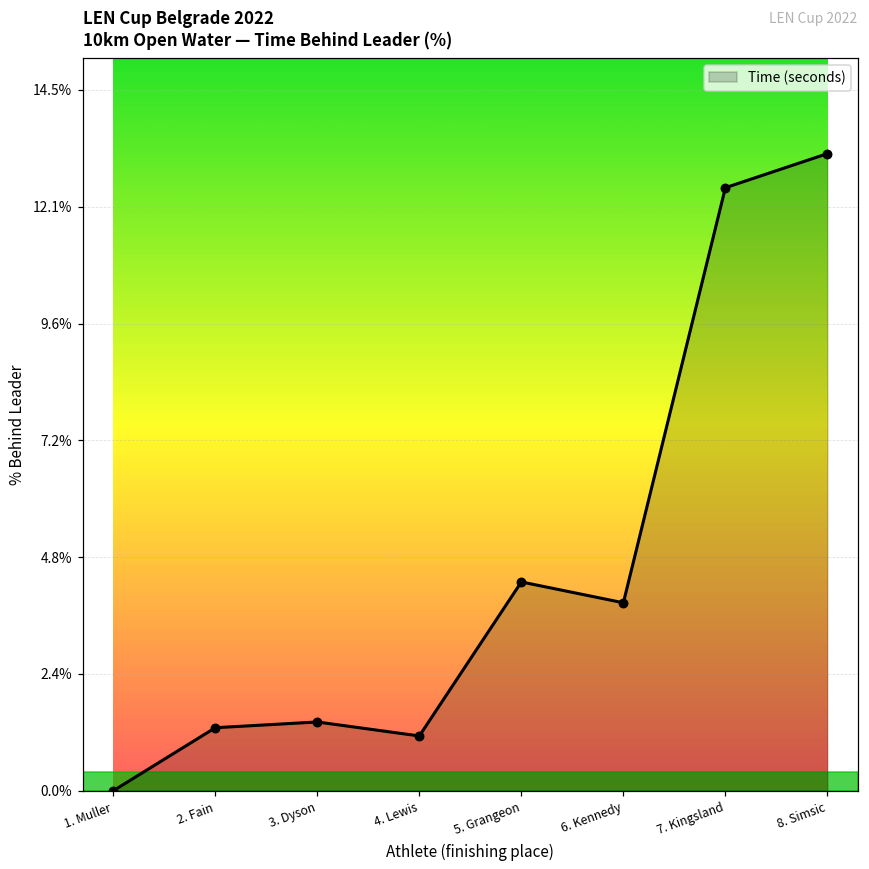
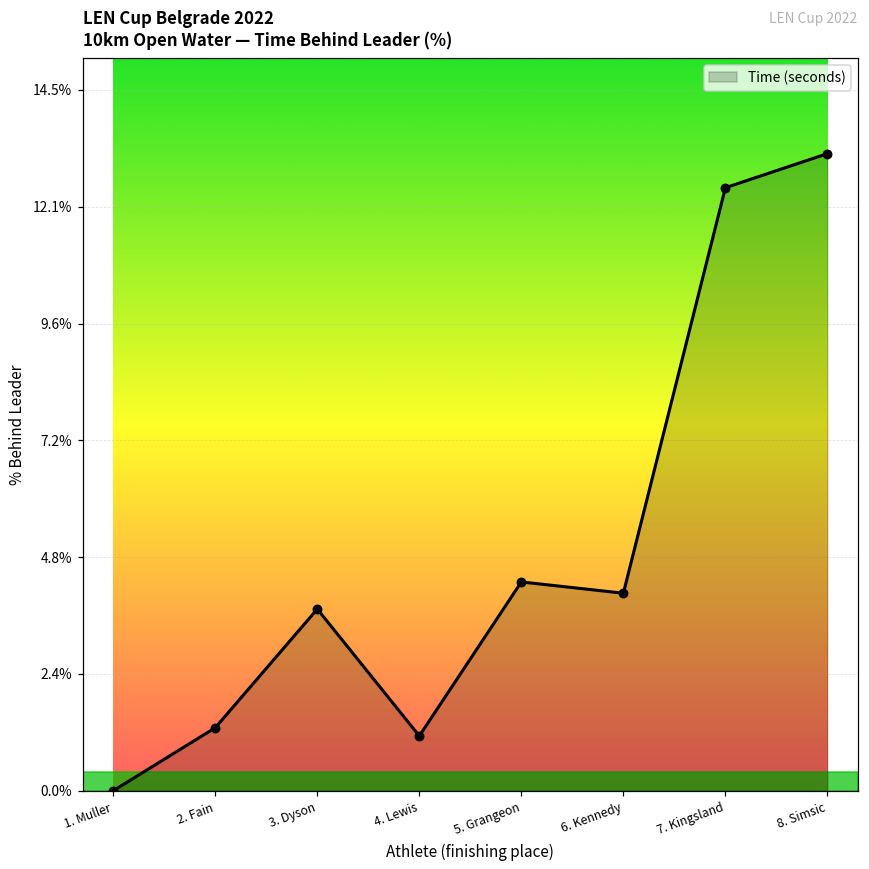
3. Dyson: 1.4% -> 3.7%
6. Kennedy: 3.9% -> 4.1%
